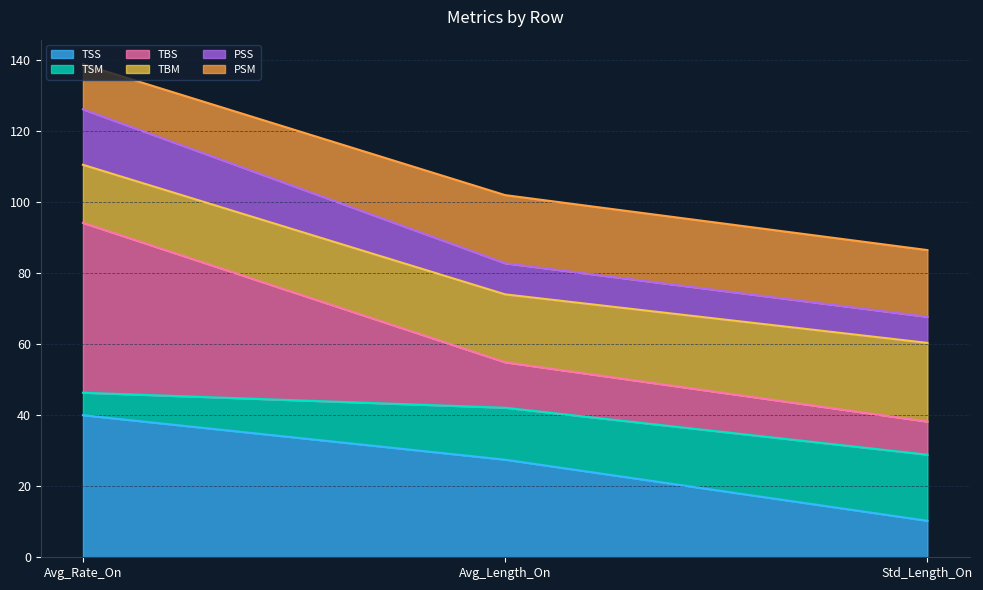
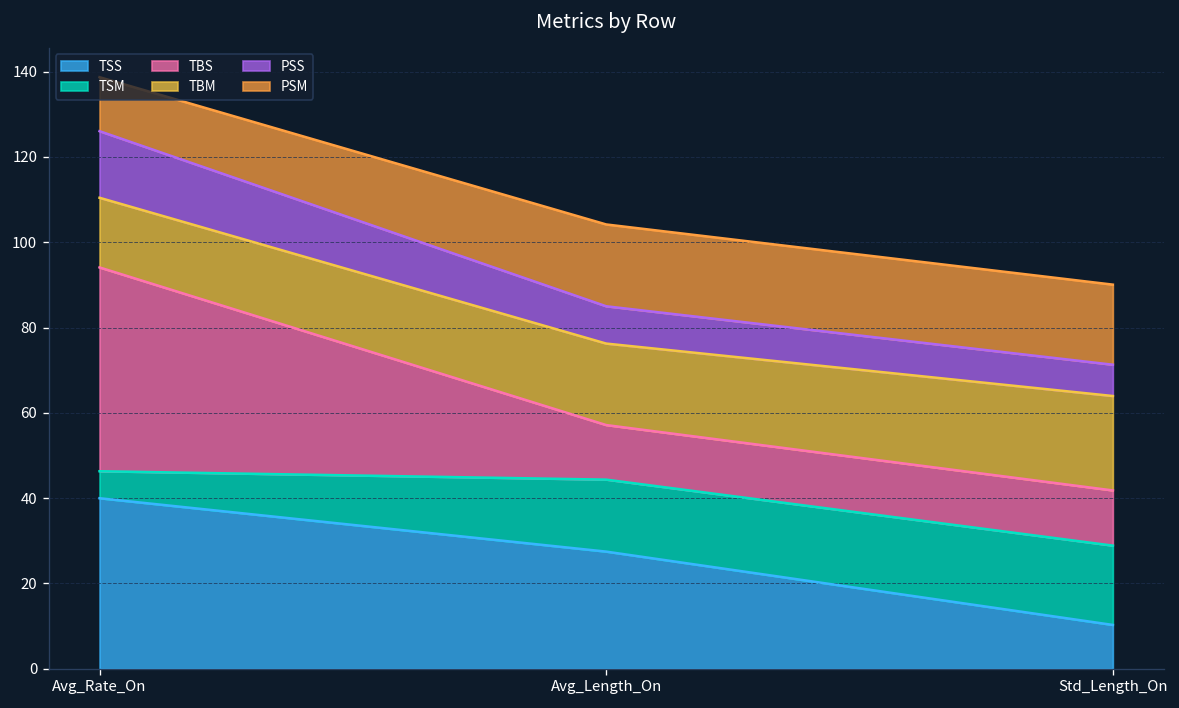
TSM, Avg_Length_On: 15 -> 17
TBS, Std_Length_On: 9 -> 13
